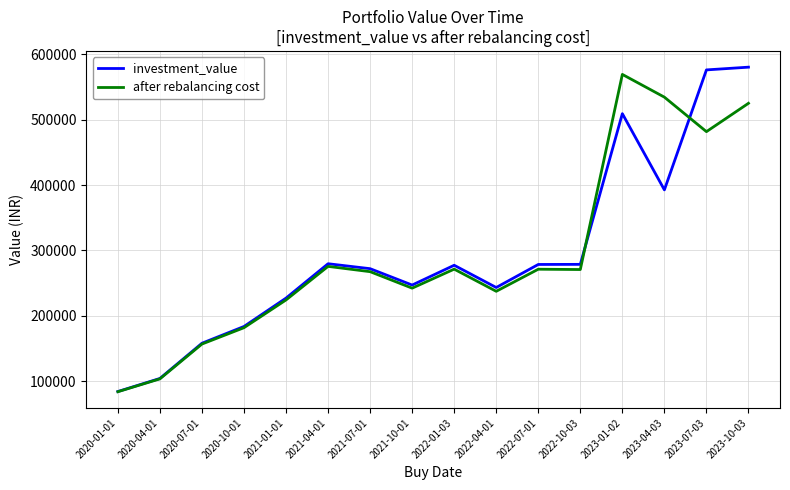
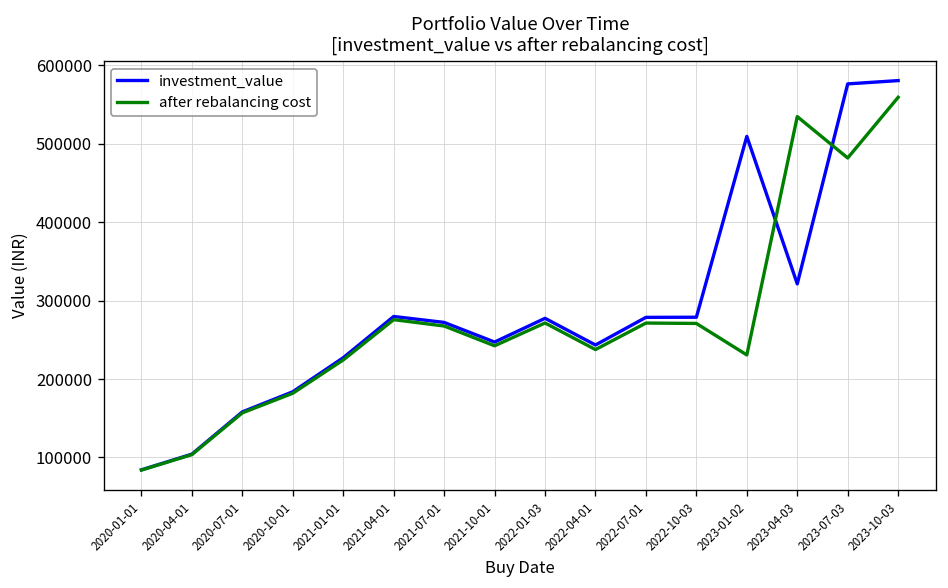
after rebalancing cost, 2023-01-02: 570000 -> 230000
investment_value, 2023-04-03: 390000 -> 320000
after rebalancing cost, 2023-10-03: 520000 -> 560000
